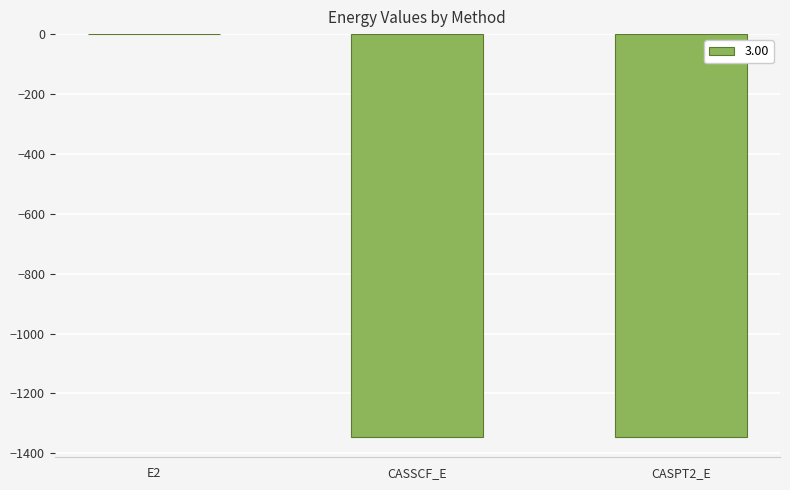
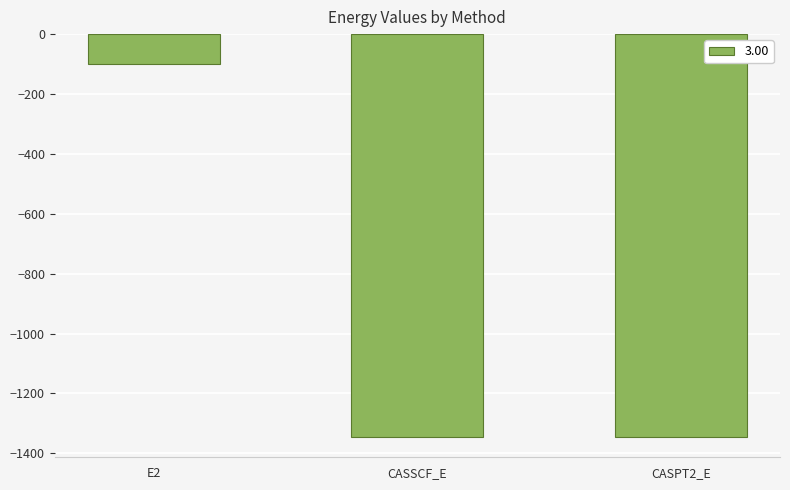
E2: 0 -> -100
